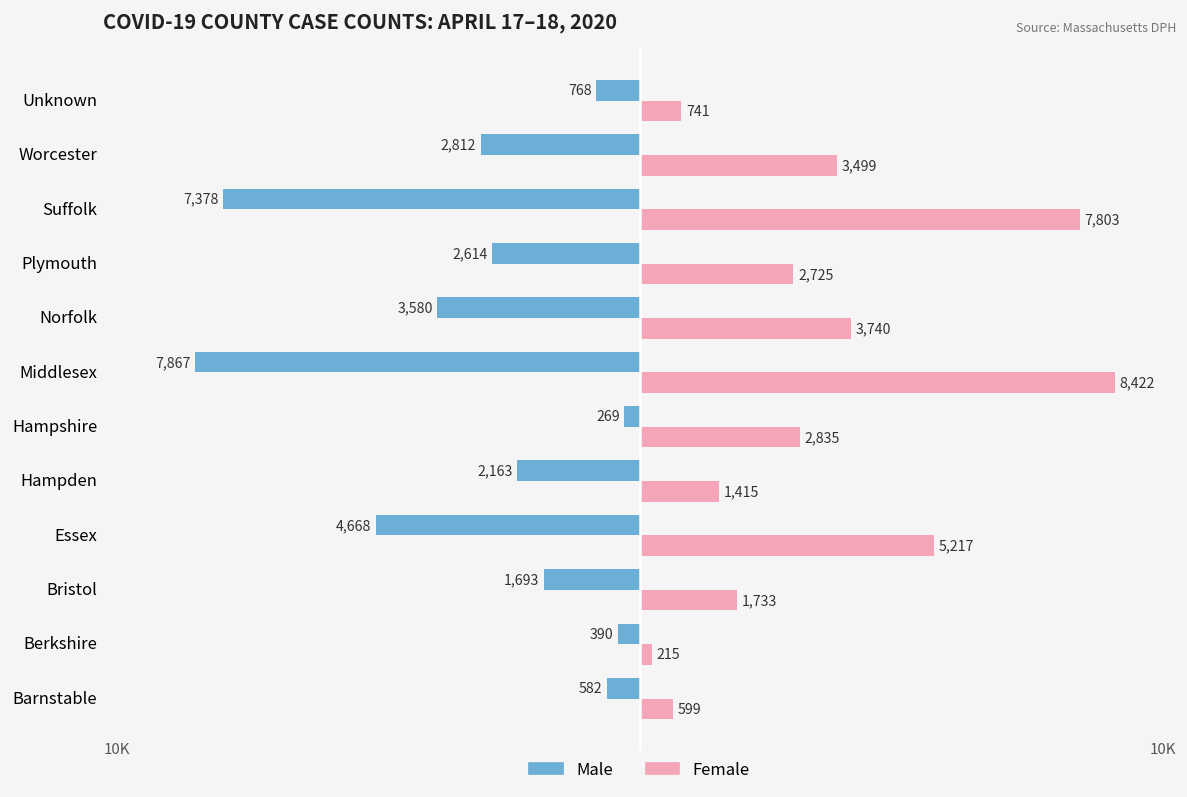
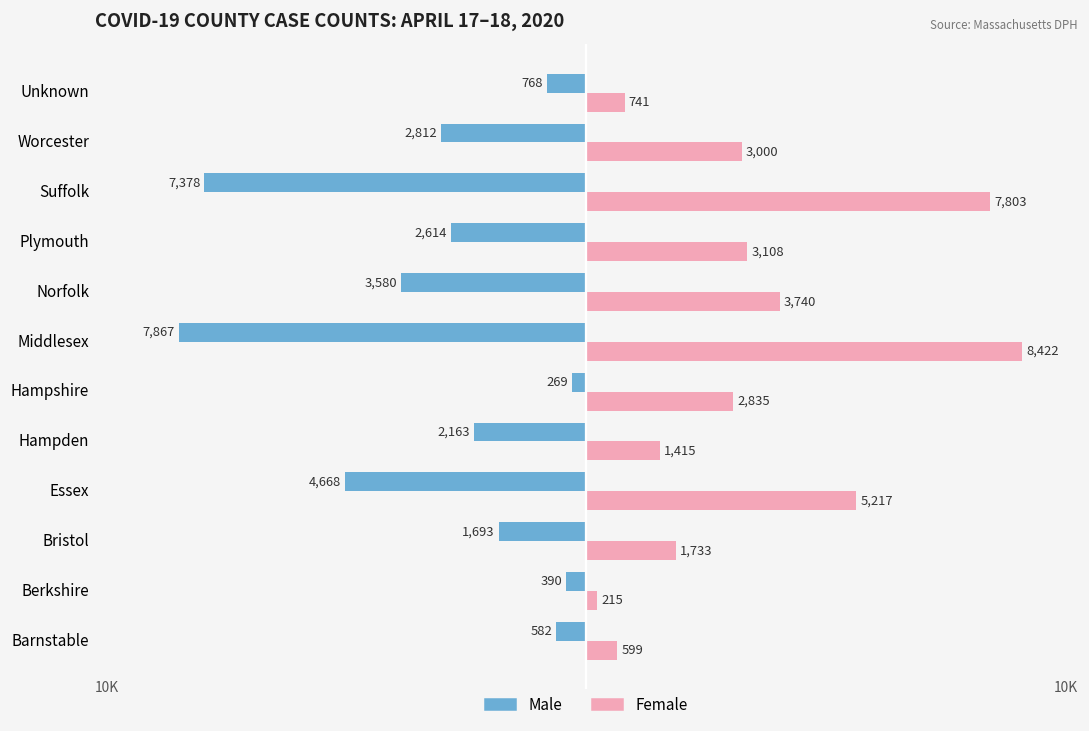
Female, Worcester: 3,499 -> 3,000
Female, Plymouth: 2,725 -> 3,108
